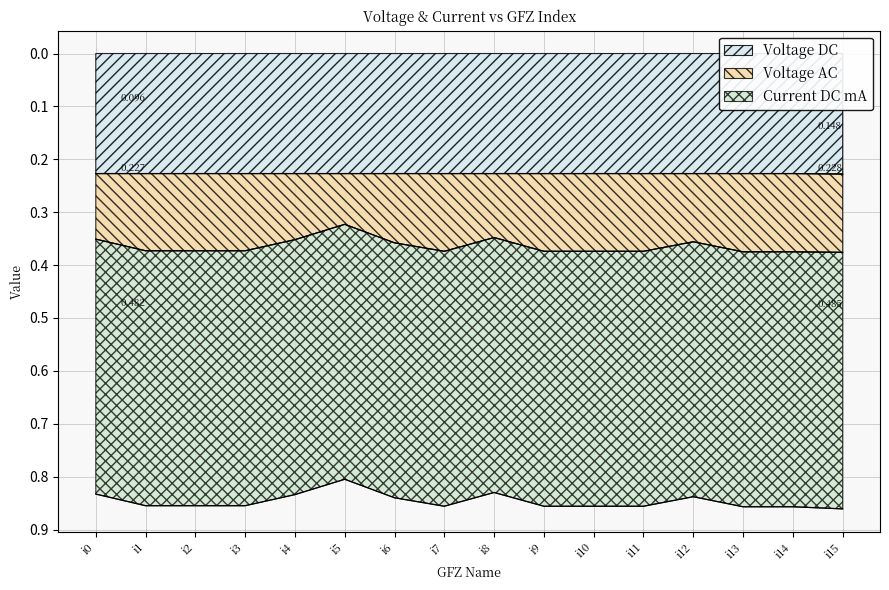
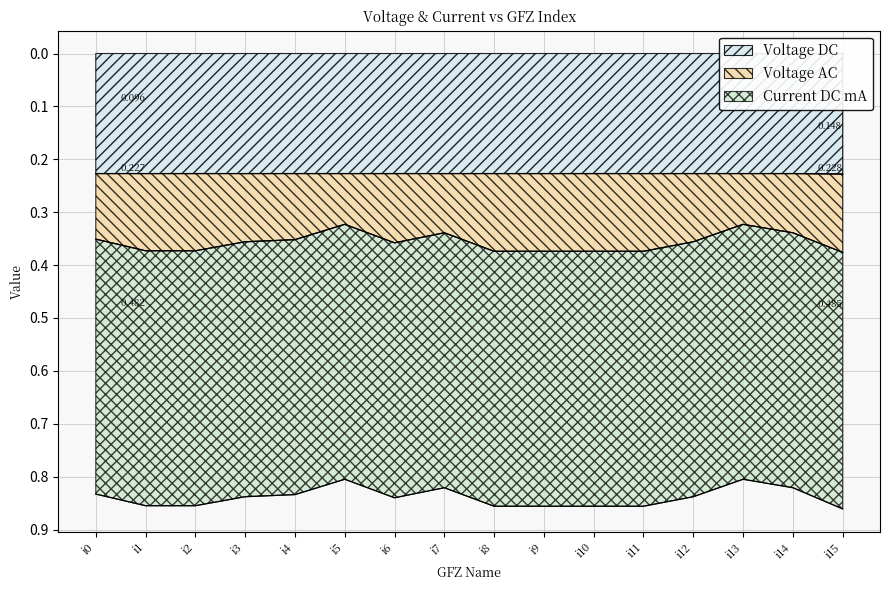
Voltage AC, i3: 0.15 -> 0.13
Voltage AC, i7: 0.15 -> 0.11
Voltage AC, i8: 0.12 -> 0.15
Voltage AC, i13: 0.15 -> 0.10
Voltage AC, i14: 0.15 -> 0.11
